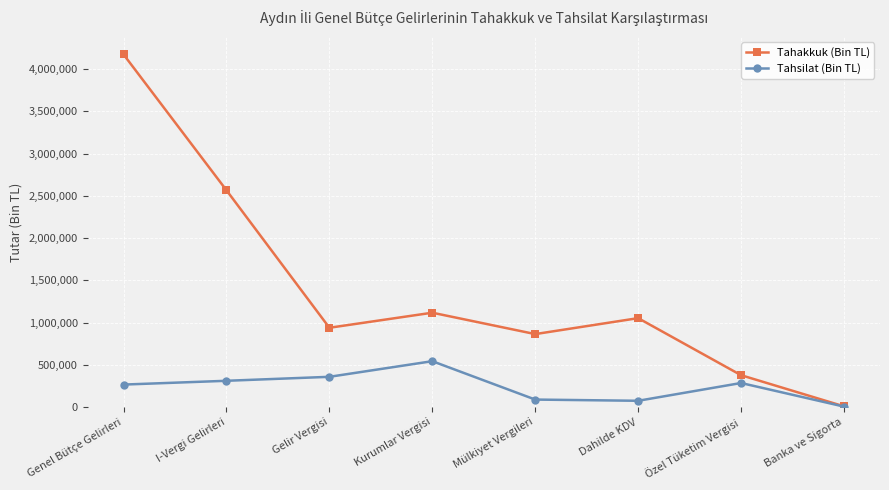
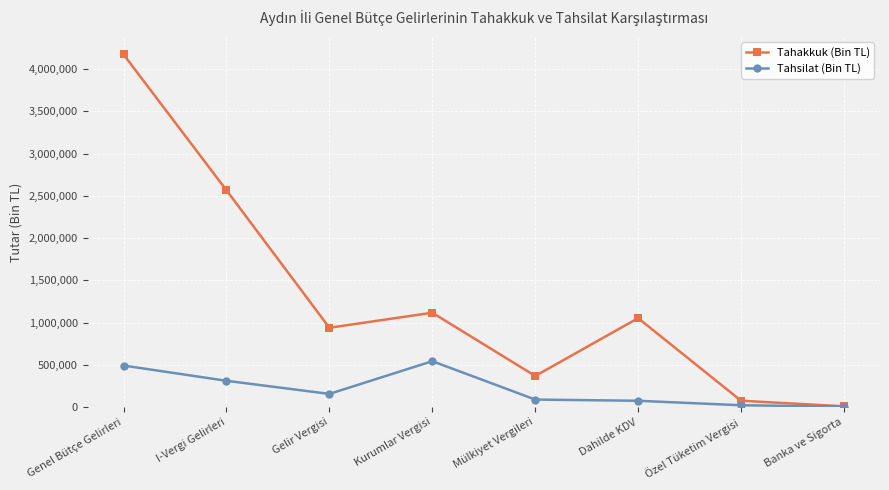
Tahsilat (Bin TL), Genel Bütçe Gelirleri: 300,000 -> 500,000
Tahsilat (Bin TL), Gelir Vergisi: 400,000 -> 200,000
Tahakkuk (Bin TL), Mülkiyet Vergileri: 900,000 -> 400,000
Tahakkuk (Bin TL), Özel Tüketim Vergisi: 400,000 -> 100,000
Tahsilat (Bin TL), Özel Tüketim Vergisi: 300,000 -> 0
